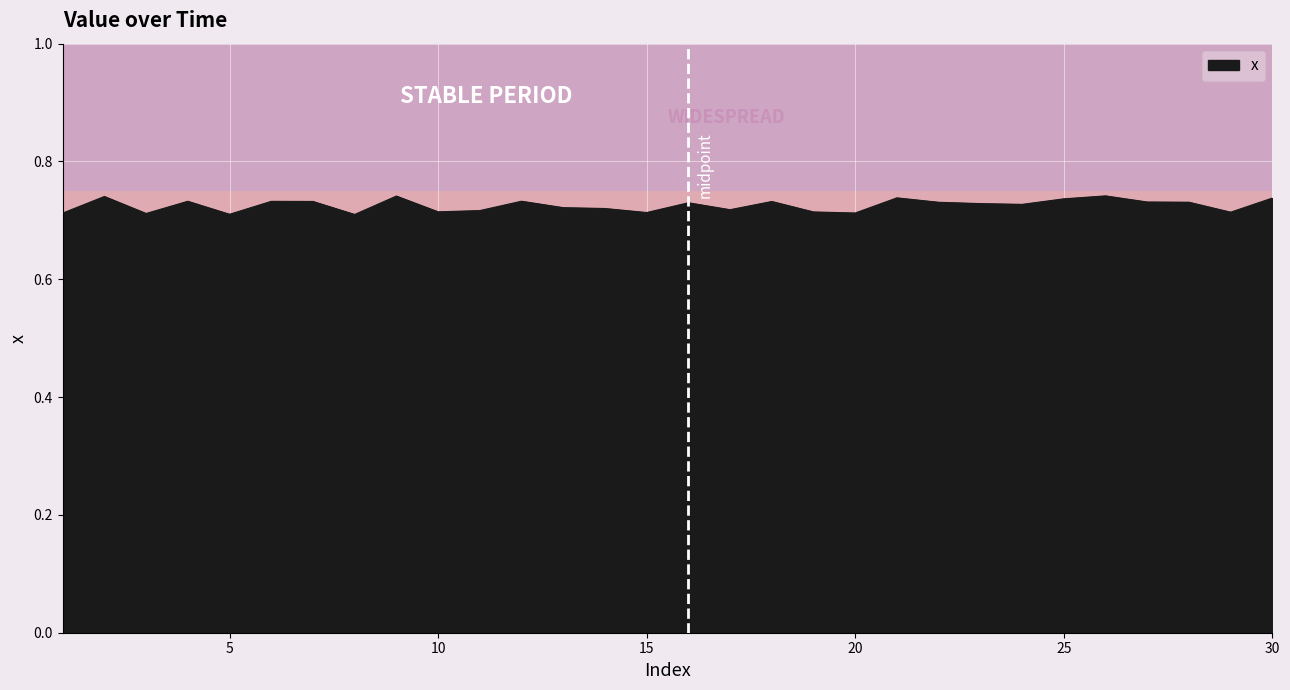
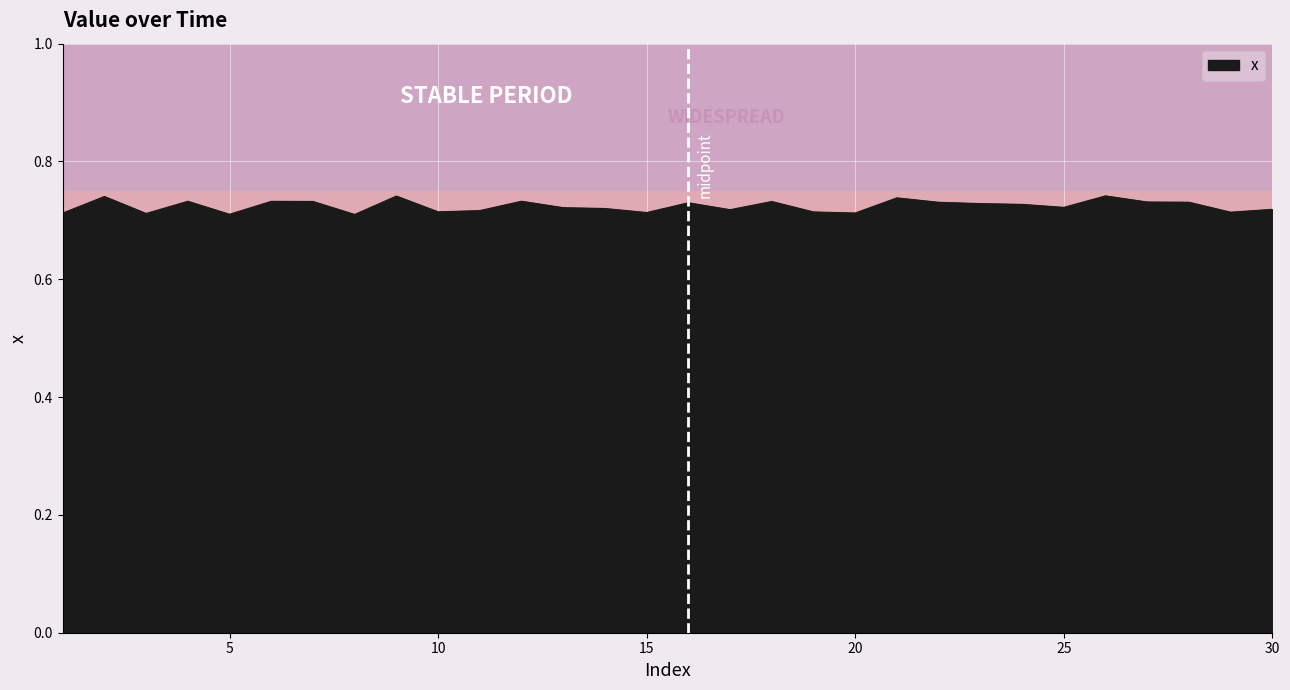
25: 0.74 -> 0.72
30: 0.74 -> 0.72
